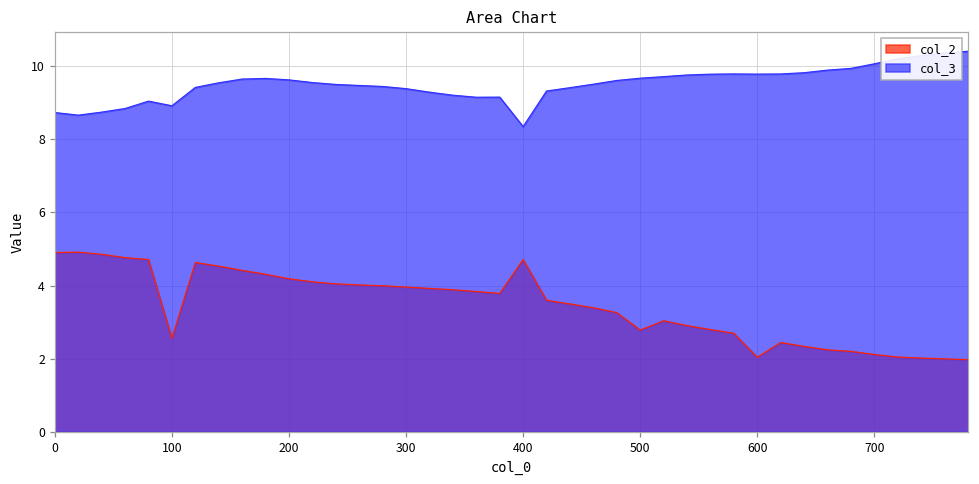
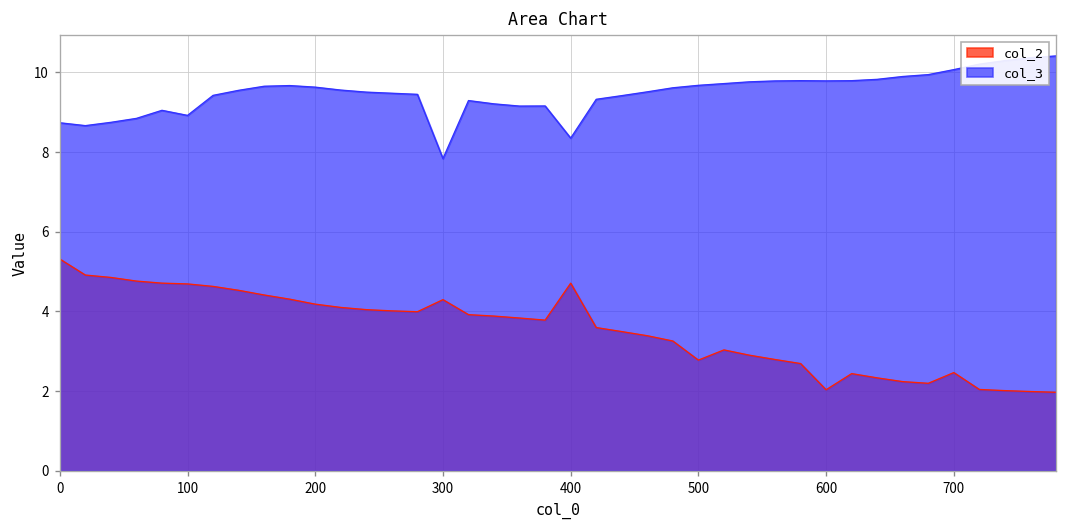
col_2, 0: 4.9 -> 5.3
col_2, 100: 2.6 -> 4.7
col_2, 300: 4.0 -> 4.3
col_3, 300: 9.4 -> 7.8
col_2, 700: 2.1 -> 2.5
